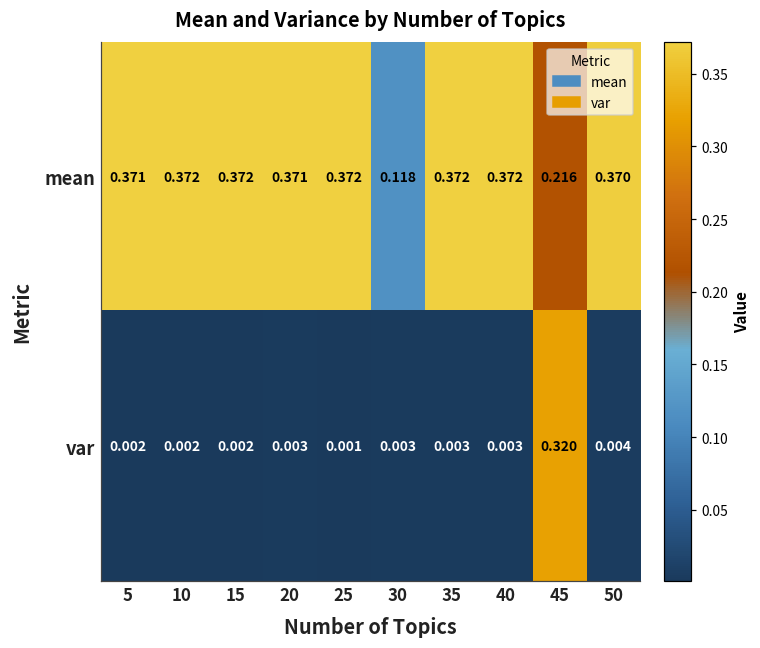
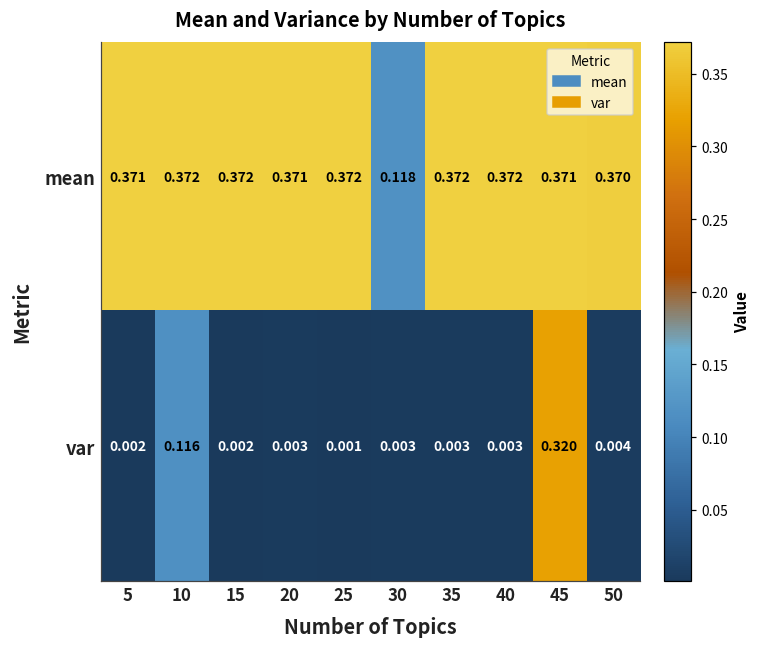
mean, 45: 0.216 -> 0.371
var, 10: 0.002 -> 0.116
